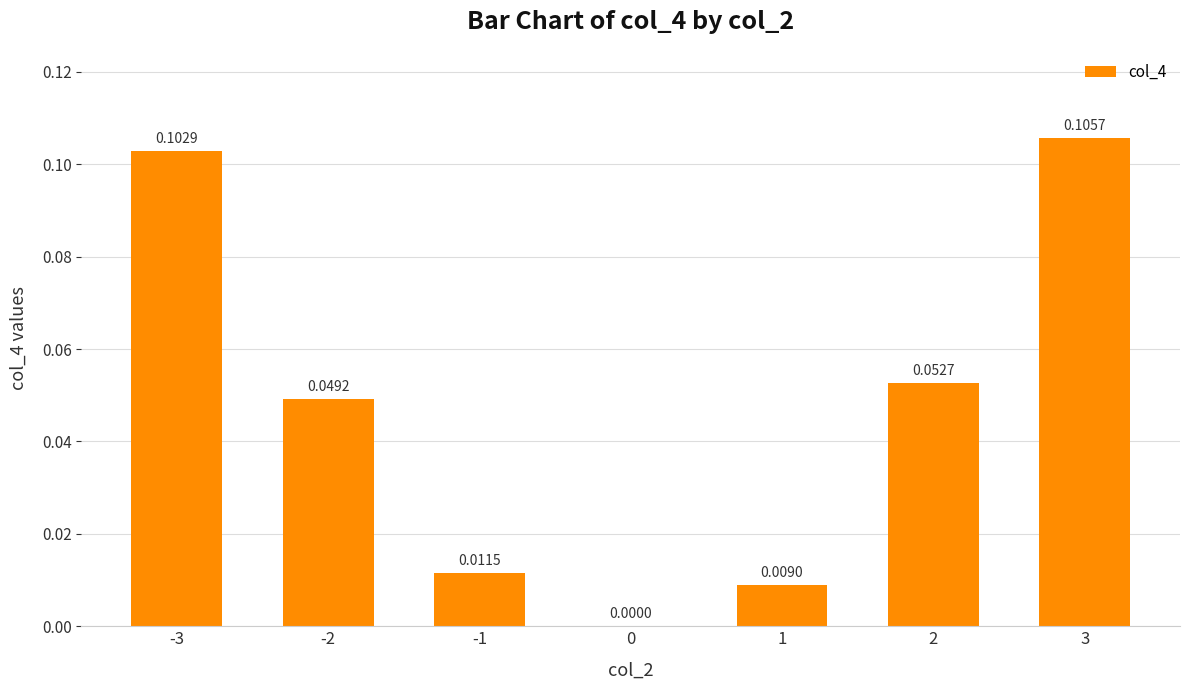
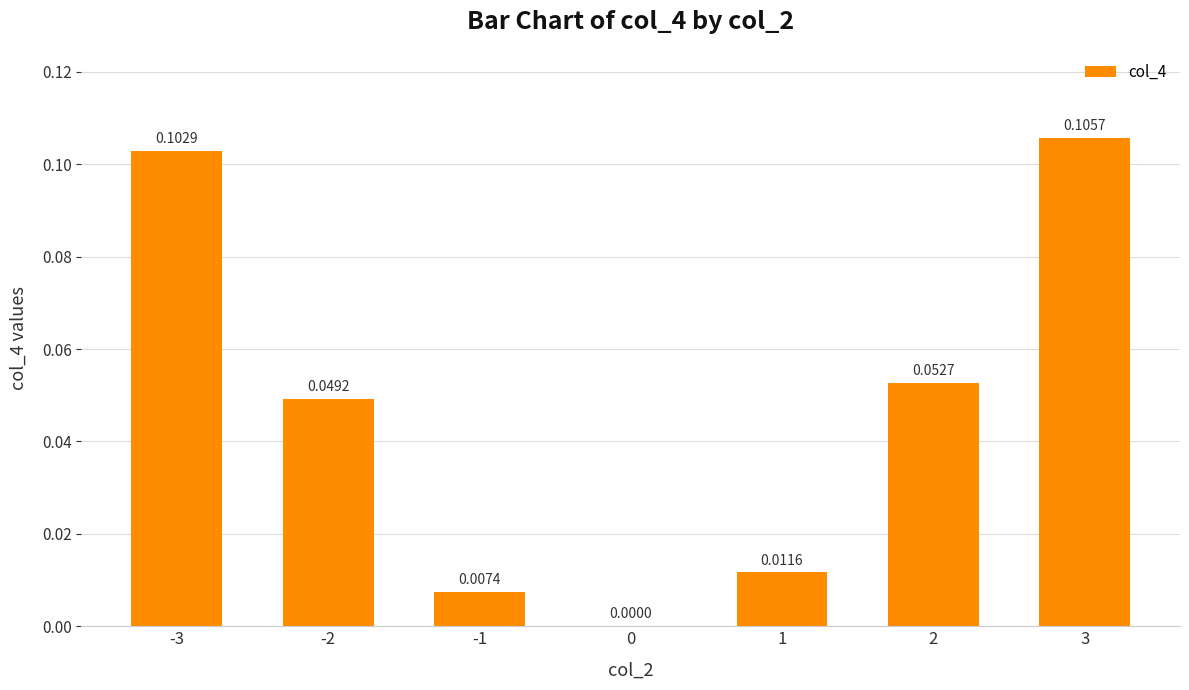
-1: 0.0115 -> 0.0074
1: 0.0090 -> 0.0116
